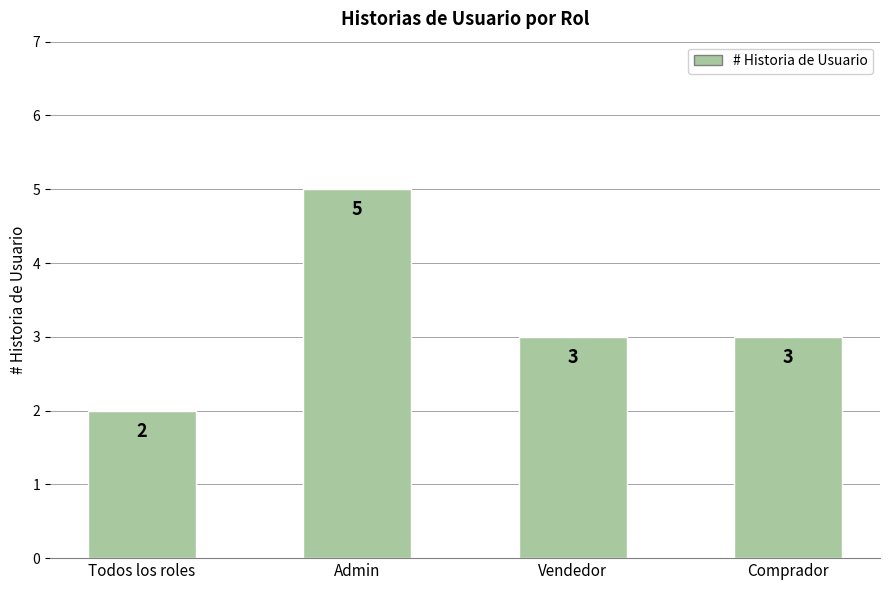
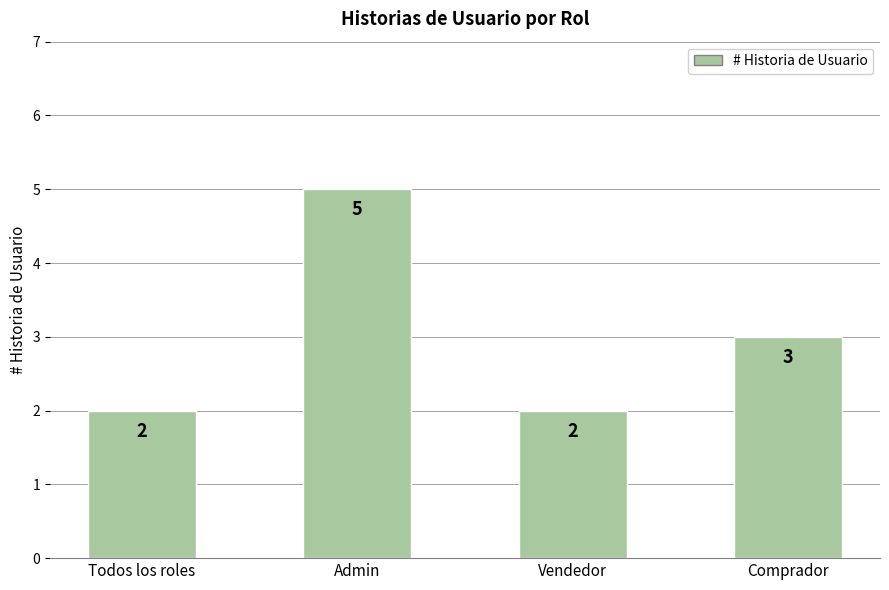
Vendedor: 3 -> 2
